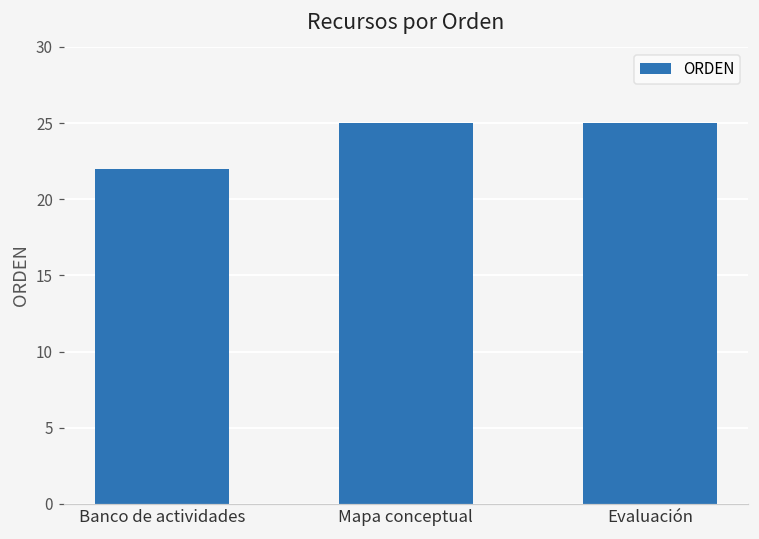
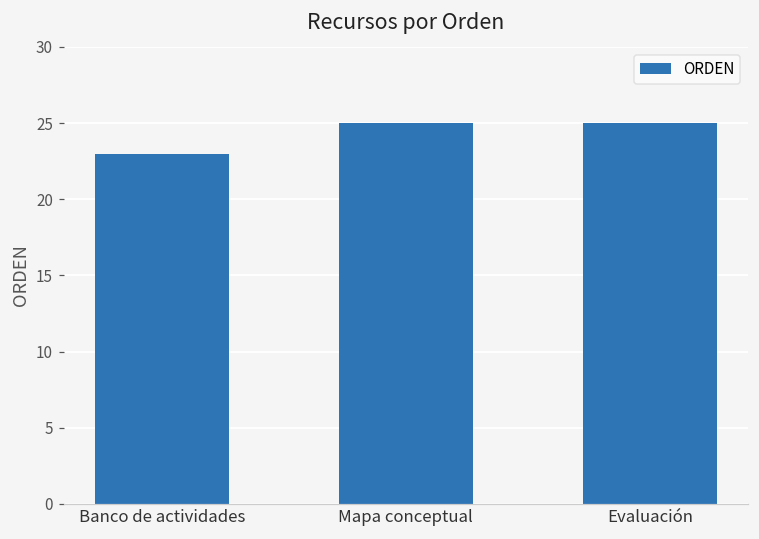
Banco de actividades: 22 -> 23
